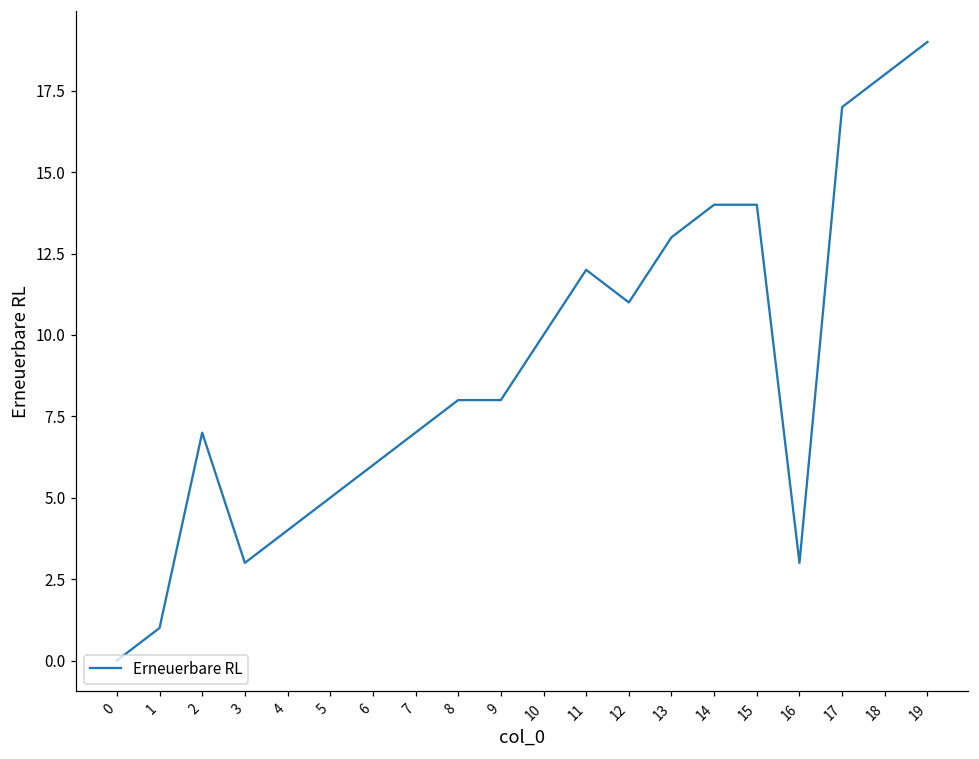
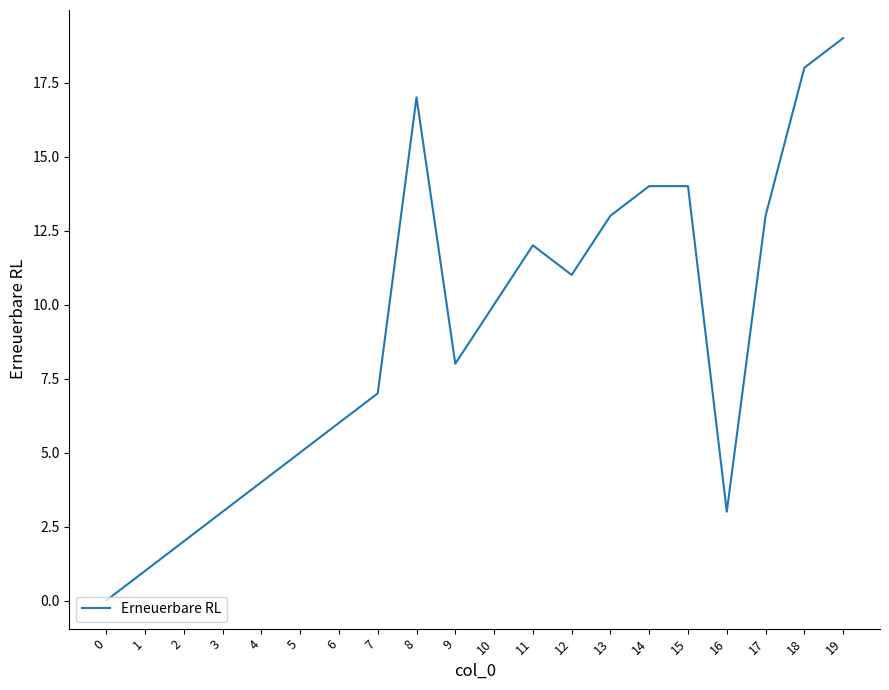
2: 7 -> 2
8: 8 -> 17
17: 17 -> 13
